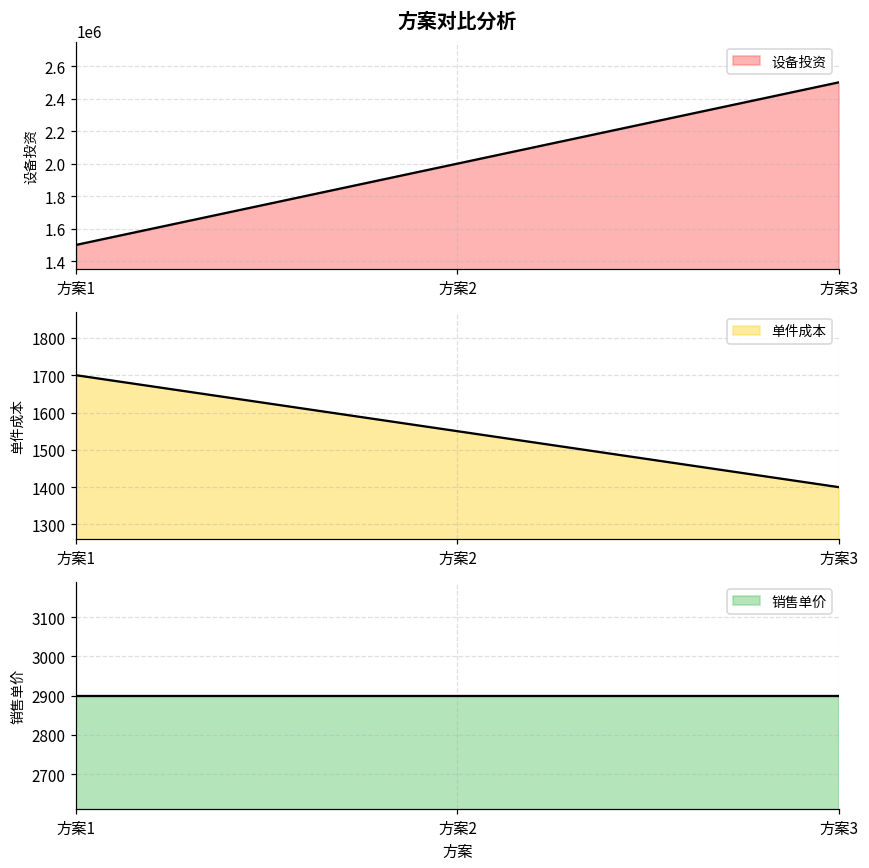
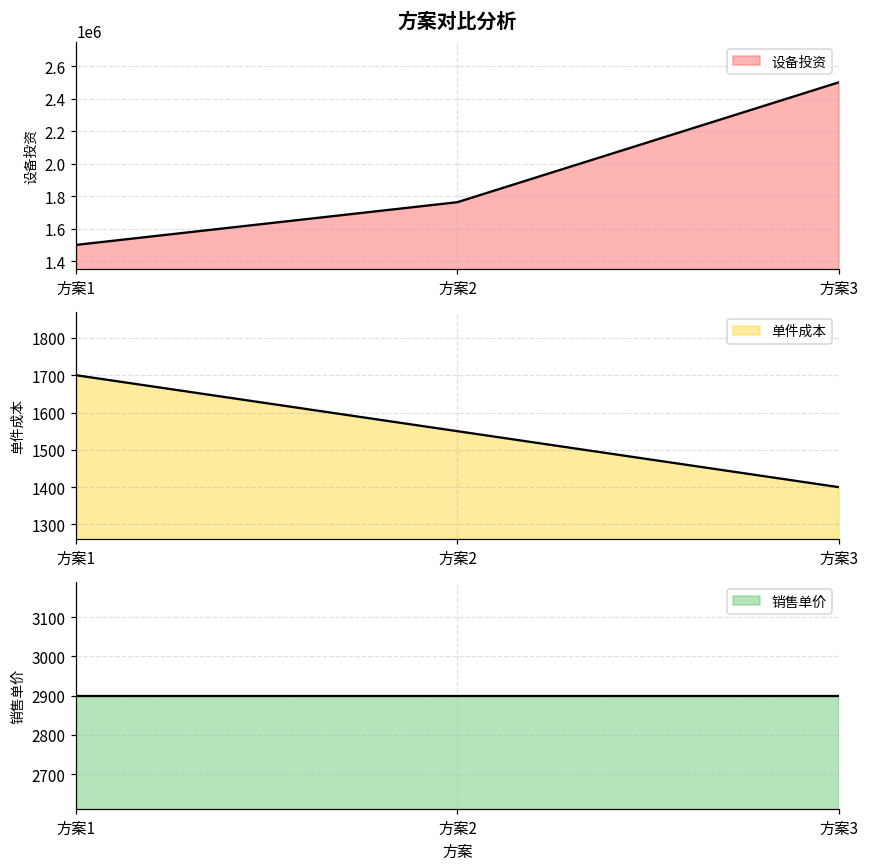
方案对比分析, 方案2: 2000000 -> 1760000
